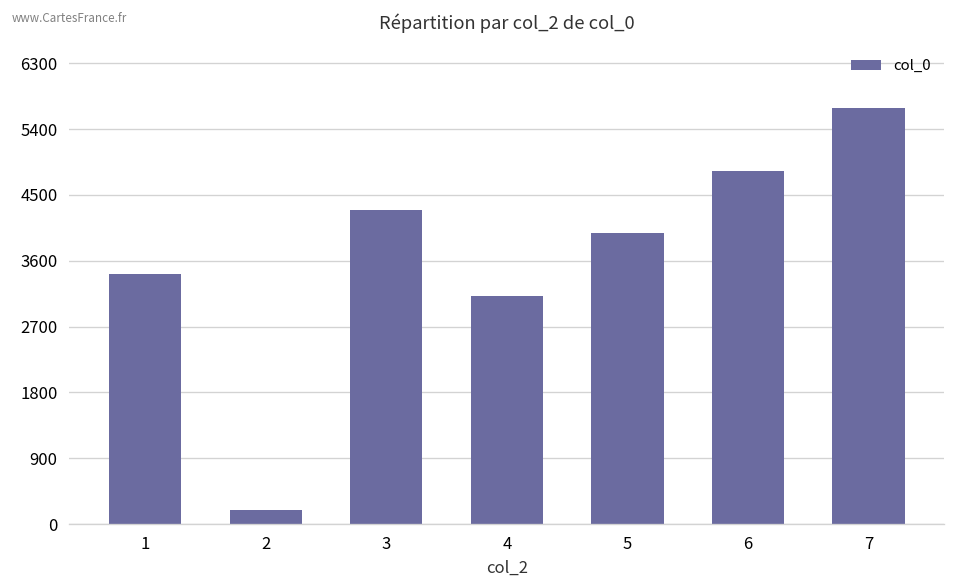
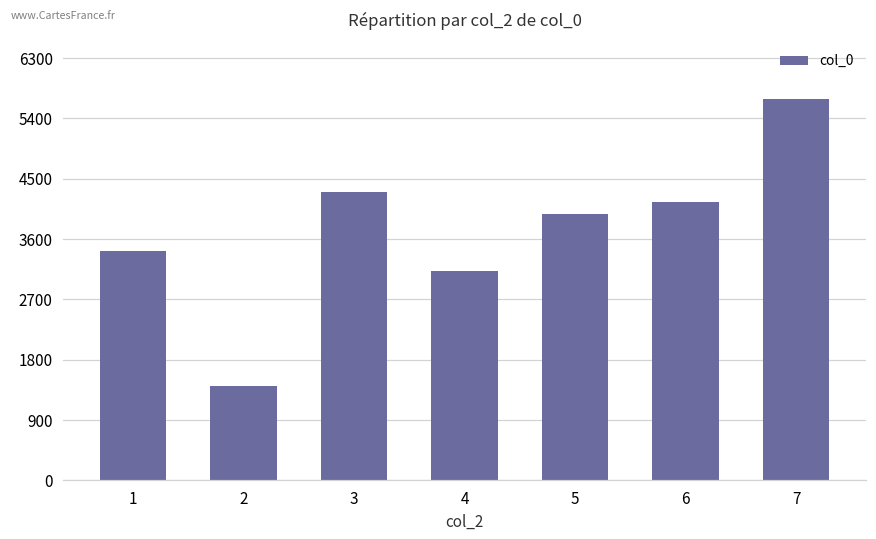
2: 200 -> 1400
6: 4800 -> 4200
